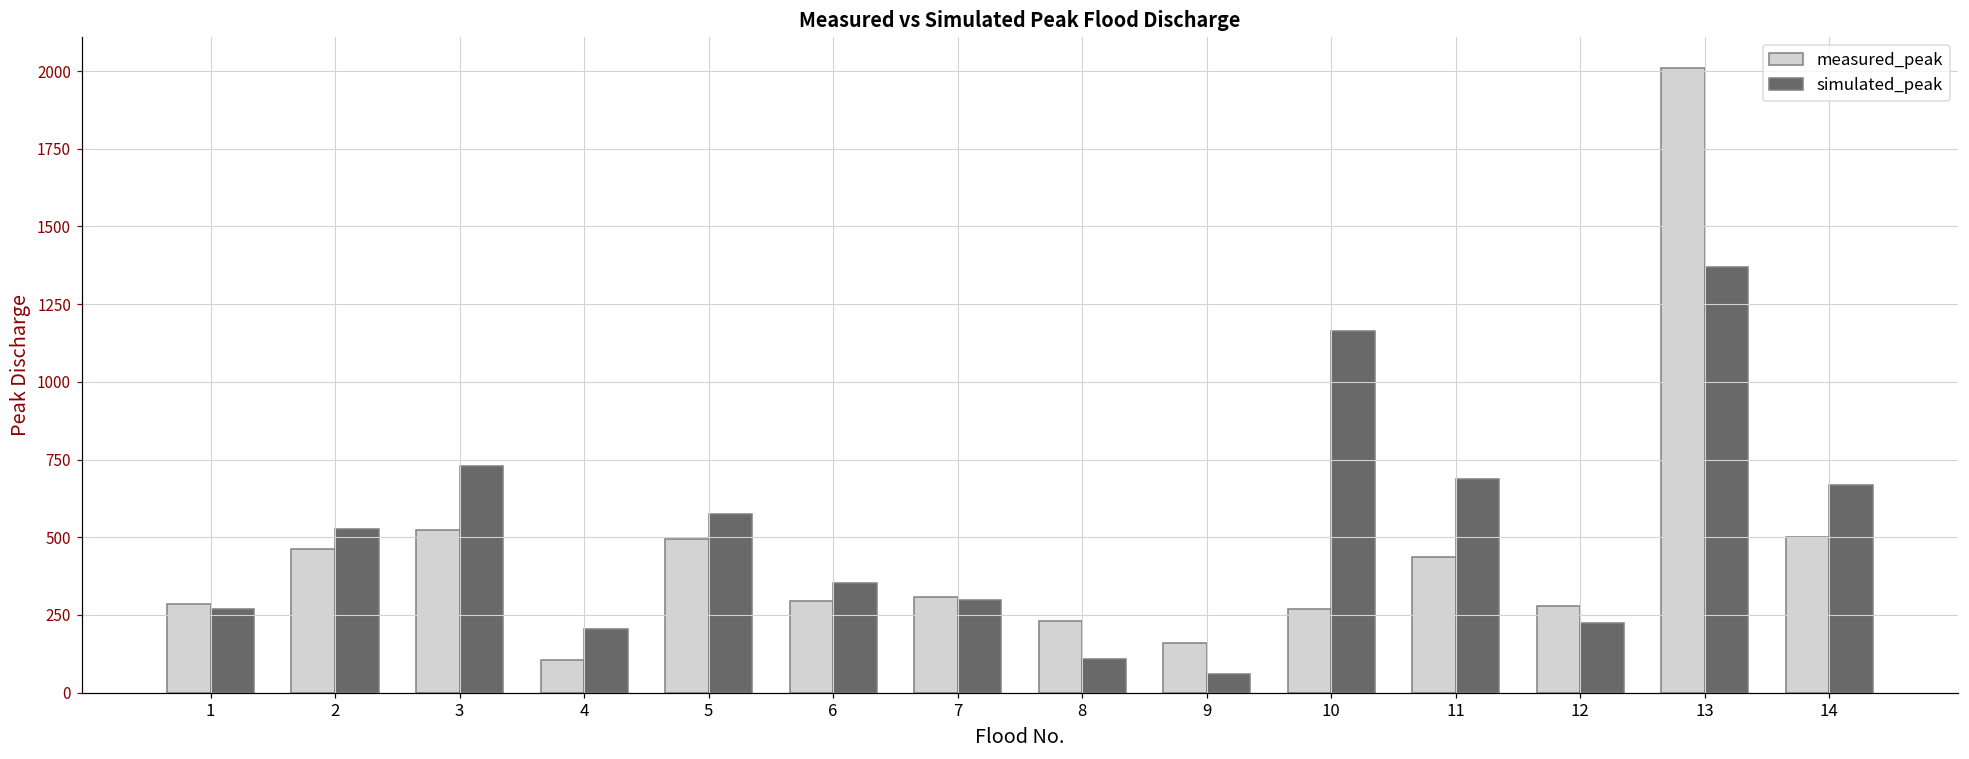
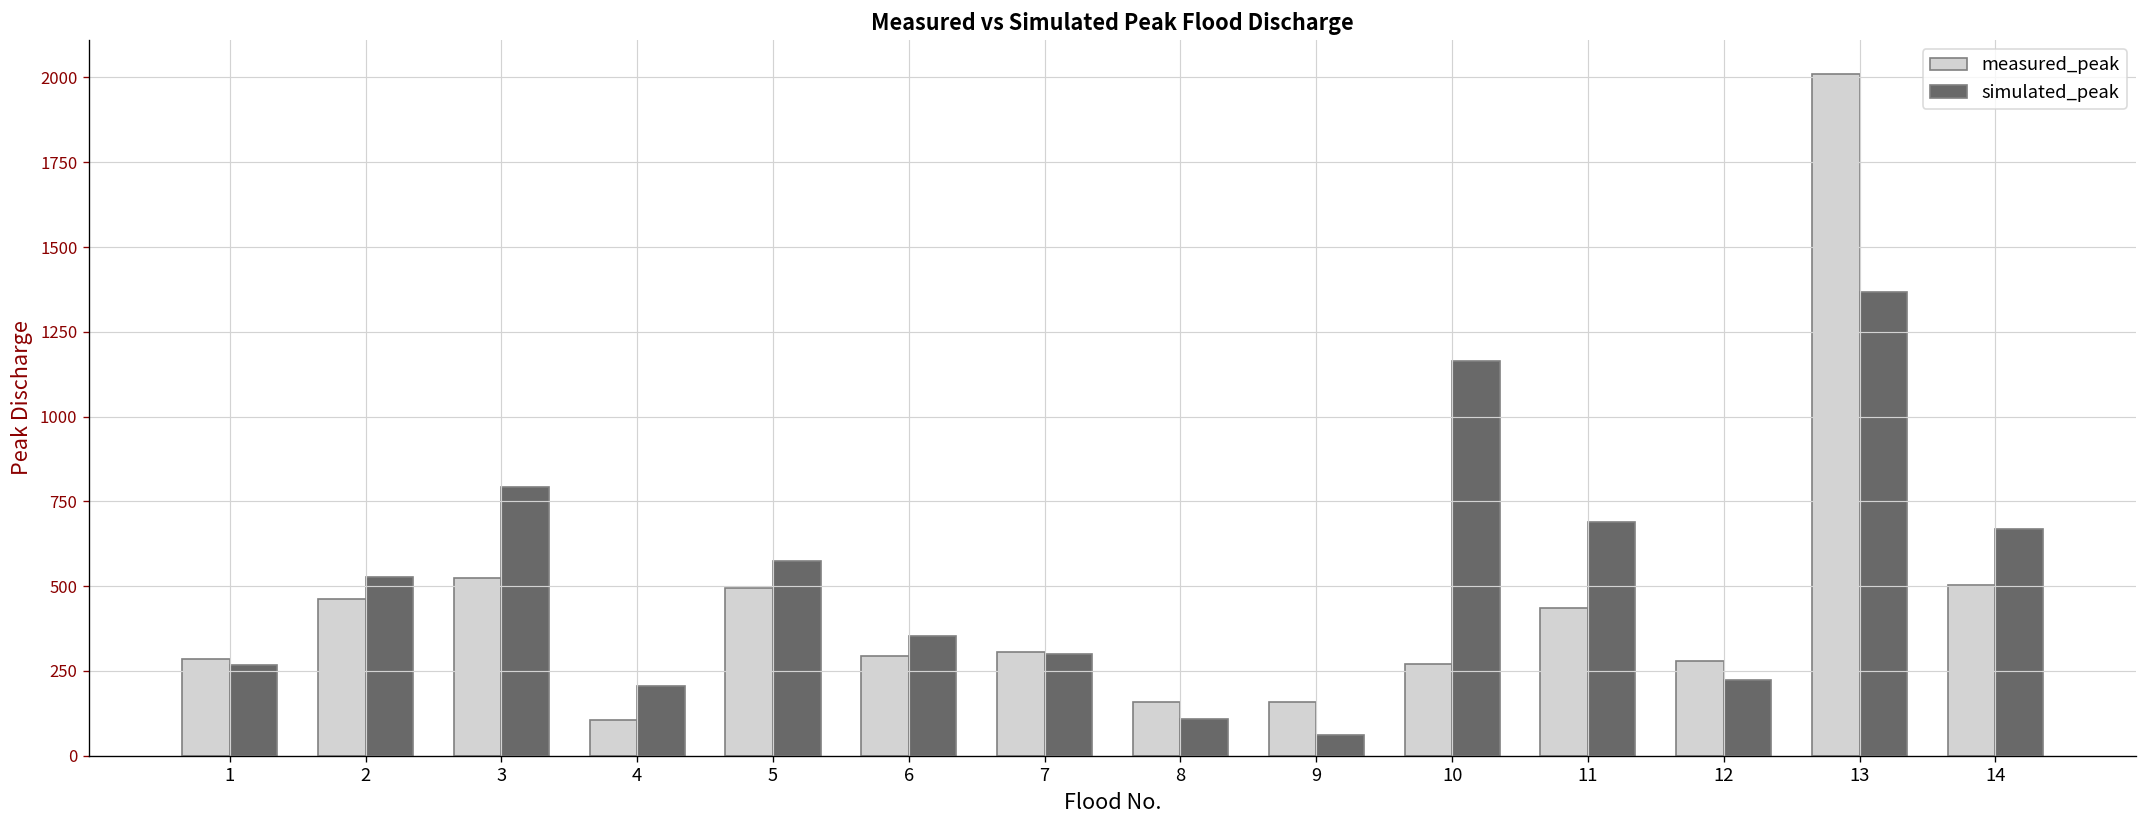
simulated_peak, 3: 730 -> 790
measured_peak, 8: 230 -> 160
